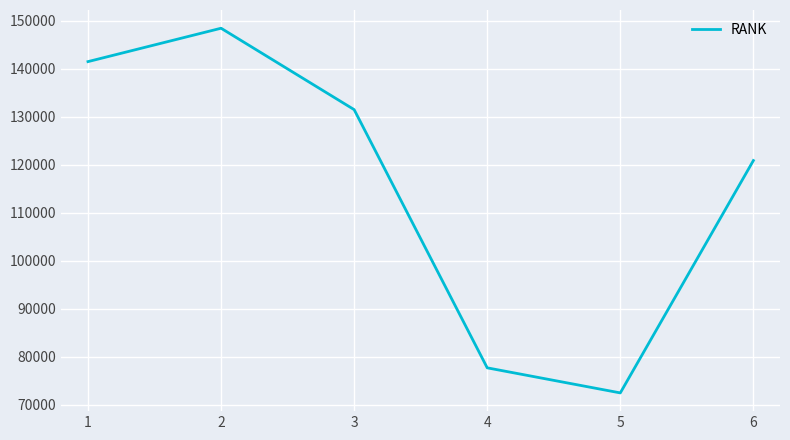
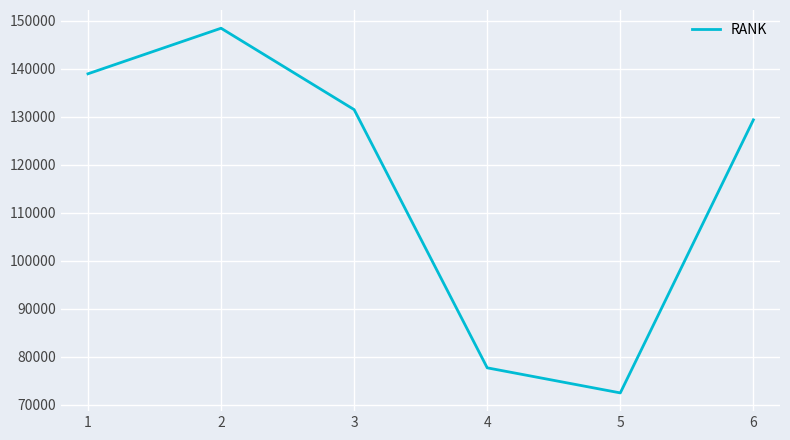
1: 141000 -> 139000
6: 121000 -> 129000
